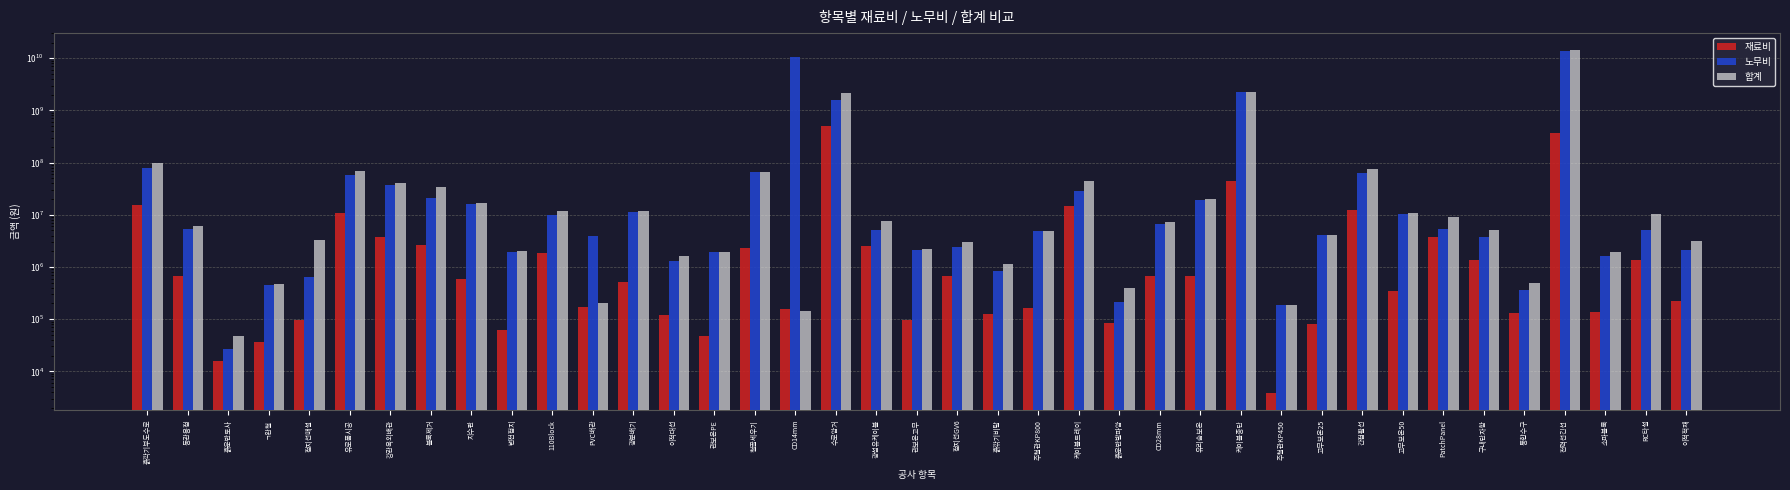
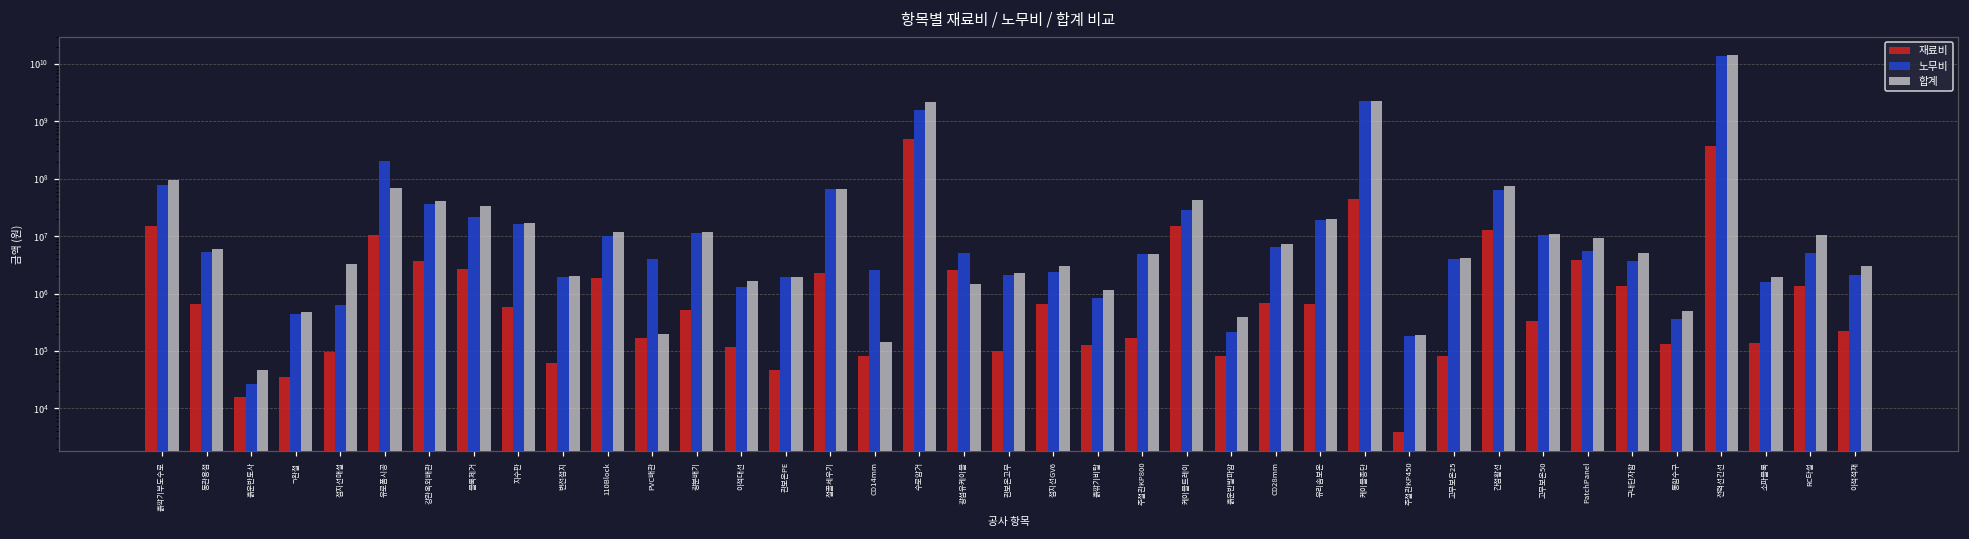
노무비, 유로폼시공: 60000000 -> 200000000
재료비, CD14mm: 160000 -> 80000
노무비, CD14mm: 10000000000 -> 3000000
합계, 광섬유케이블: 8000000 -> 1500000
